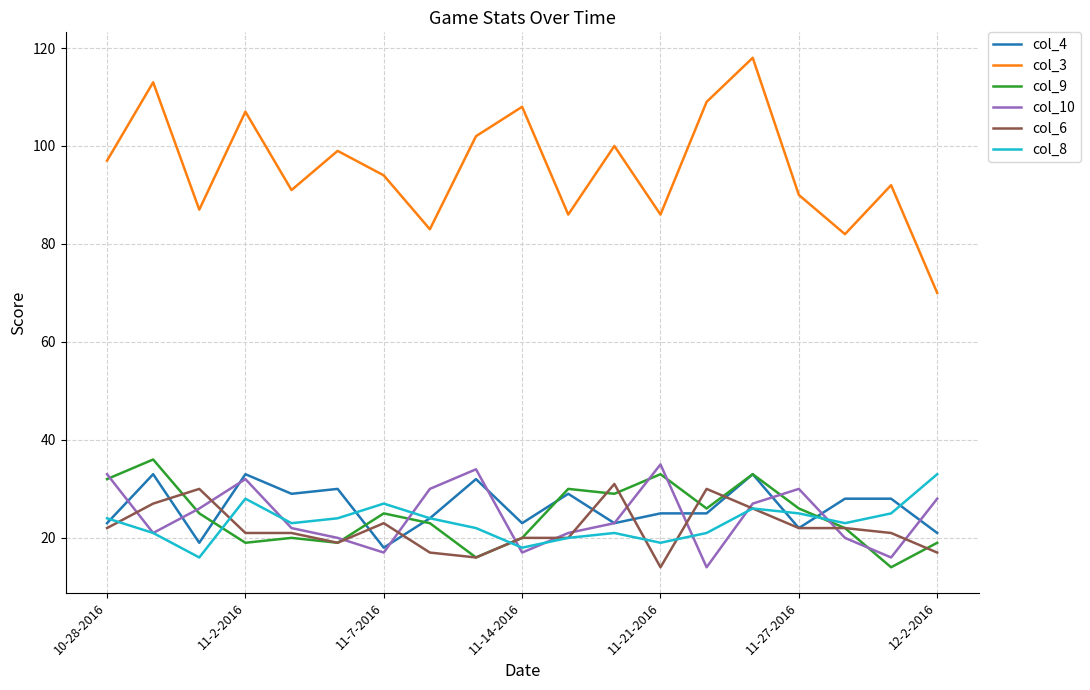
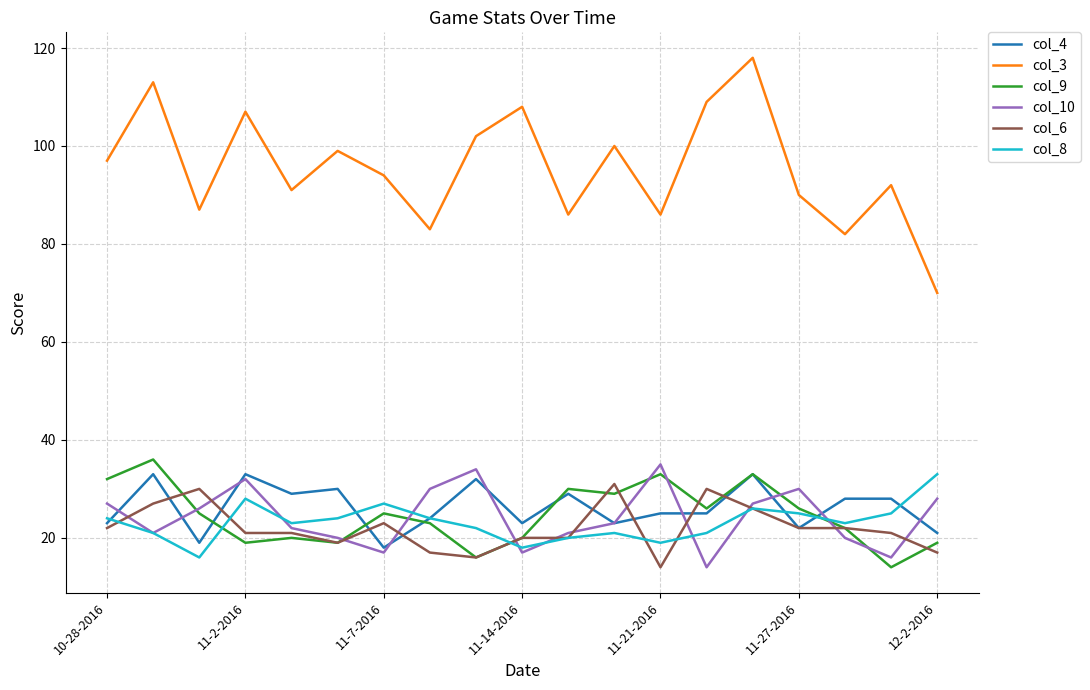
col_10, 10-28-2016: 33 -> 27
